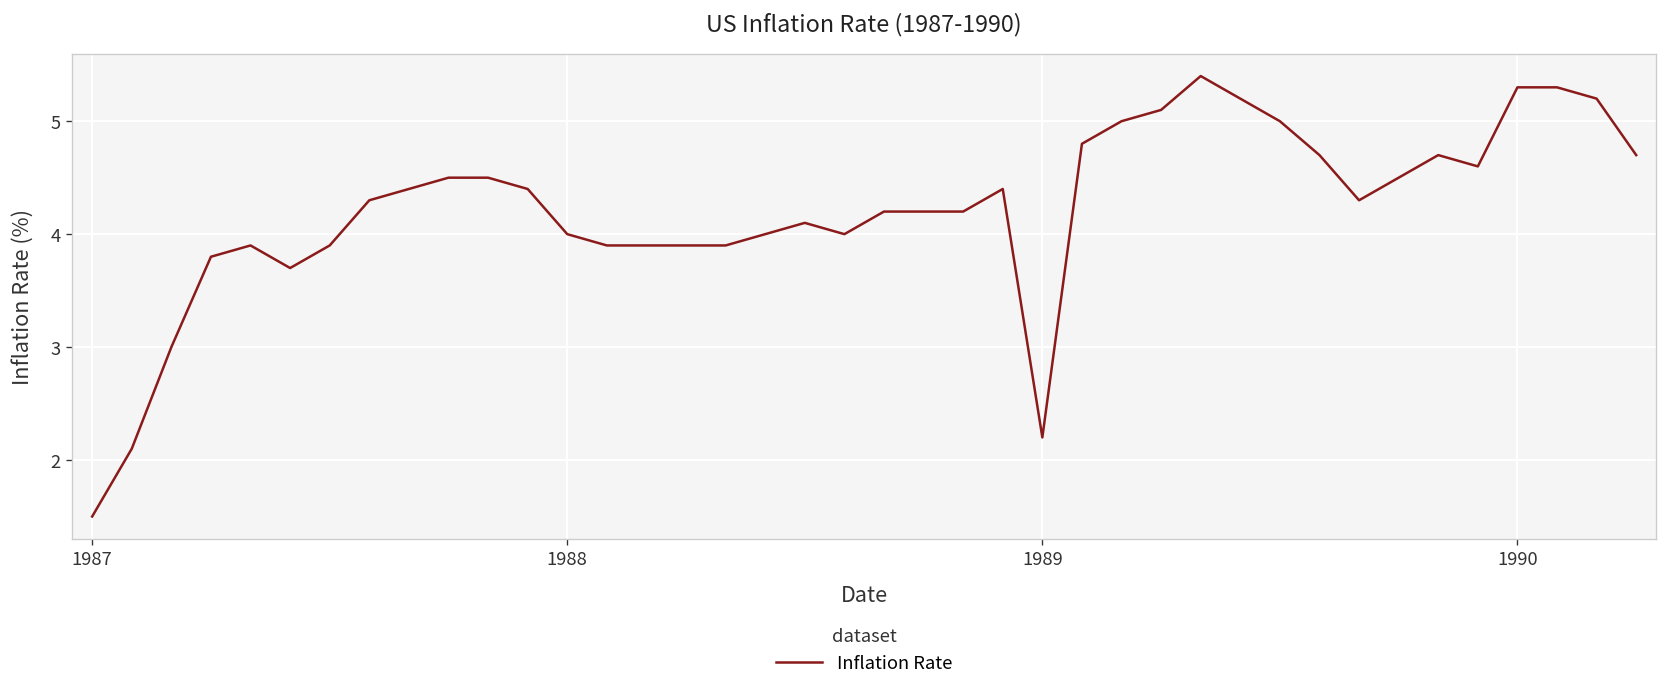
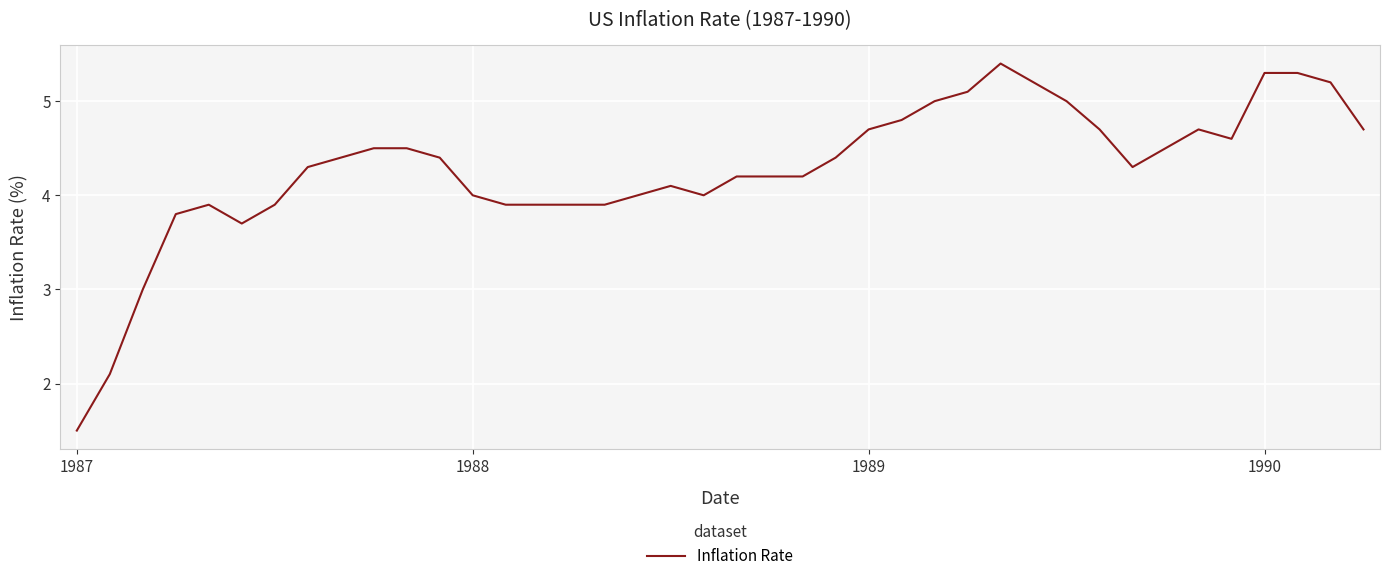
1989: 2.2 -> 4.7
